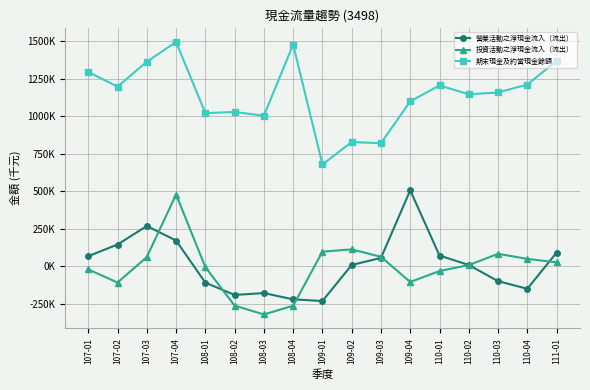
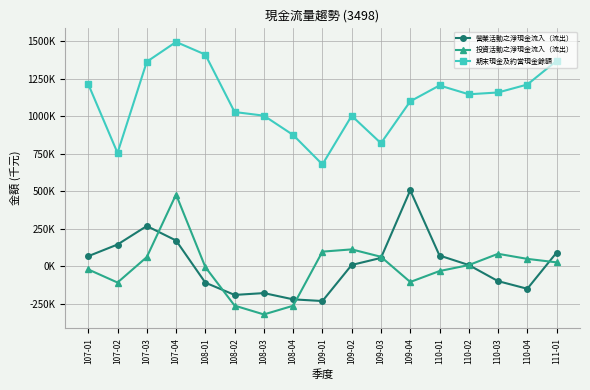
期末現金及約當現金餘額, 107-01: 1300000 -> 1220000
期末現金及約當現金餘額, 107-02: 1200000 -> 760000
期末現金及約當現金餘額, 108-01: 1020000 -> 1410000
期末現金及約當現金餘額, 108-04: 1480000 -> 880000
期末現金及約當現金餘額, 109-02: 830000 -> 1000000
